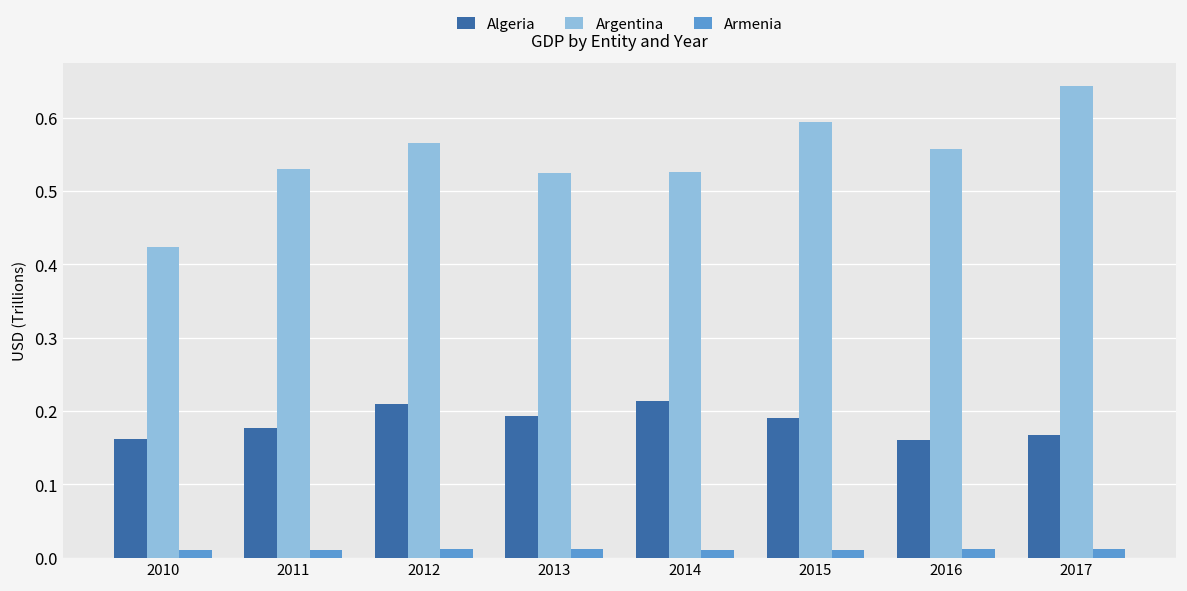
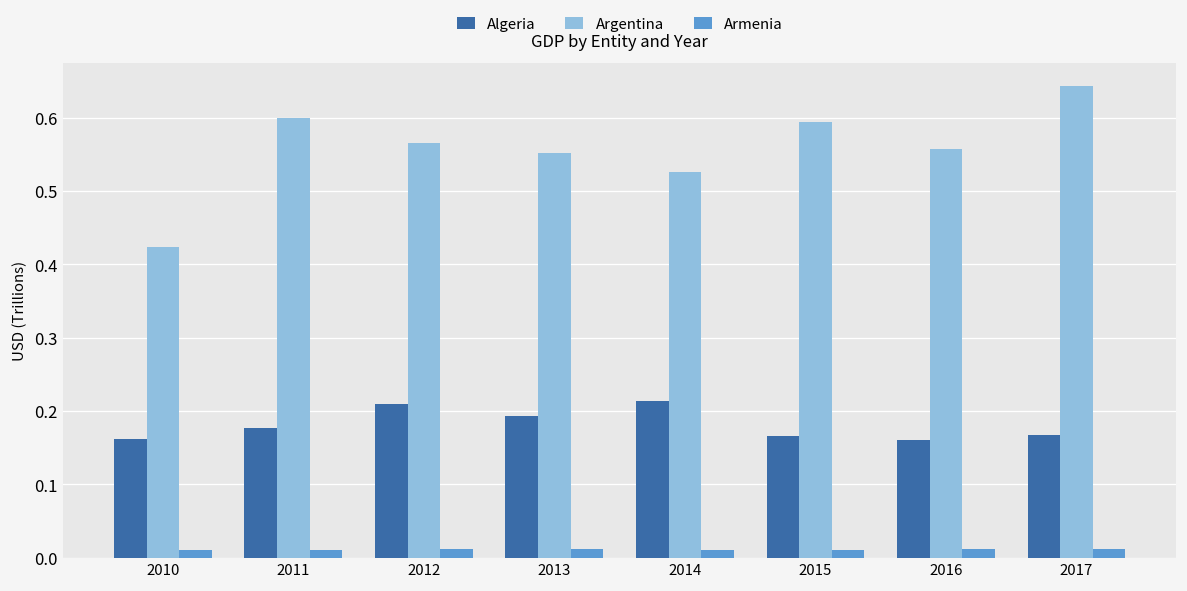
Argentina, 2011: 0.53 -> 0.60
Argentina, 2013: 0.52 -> 0.55
Algeria, 2015: 0.19 -> 0.17
